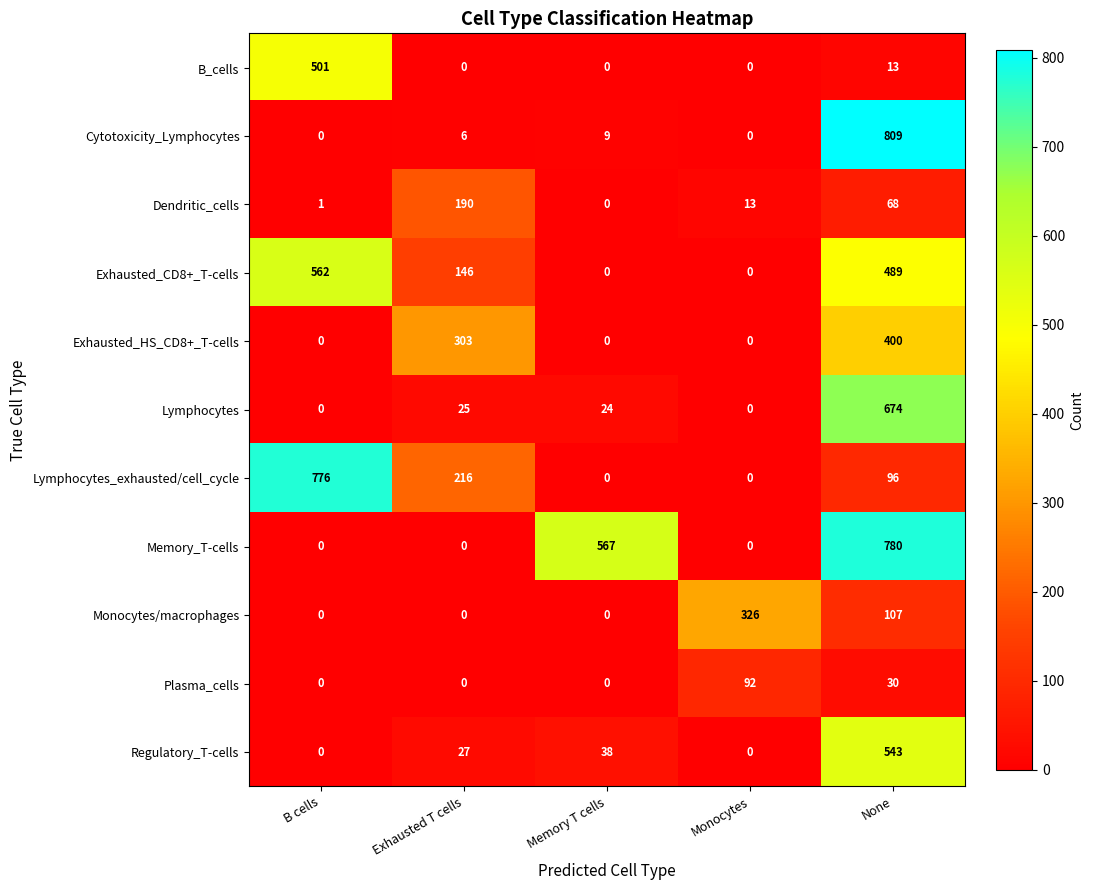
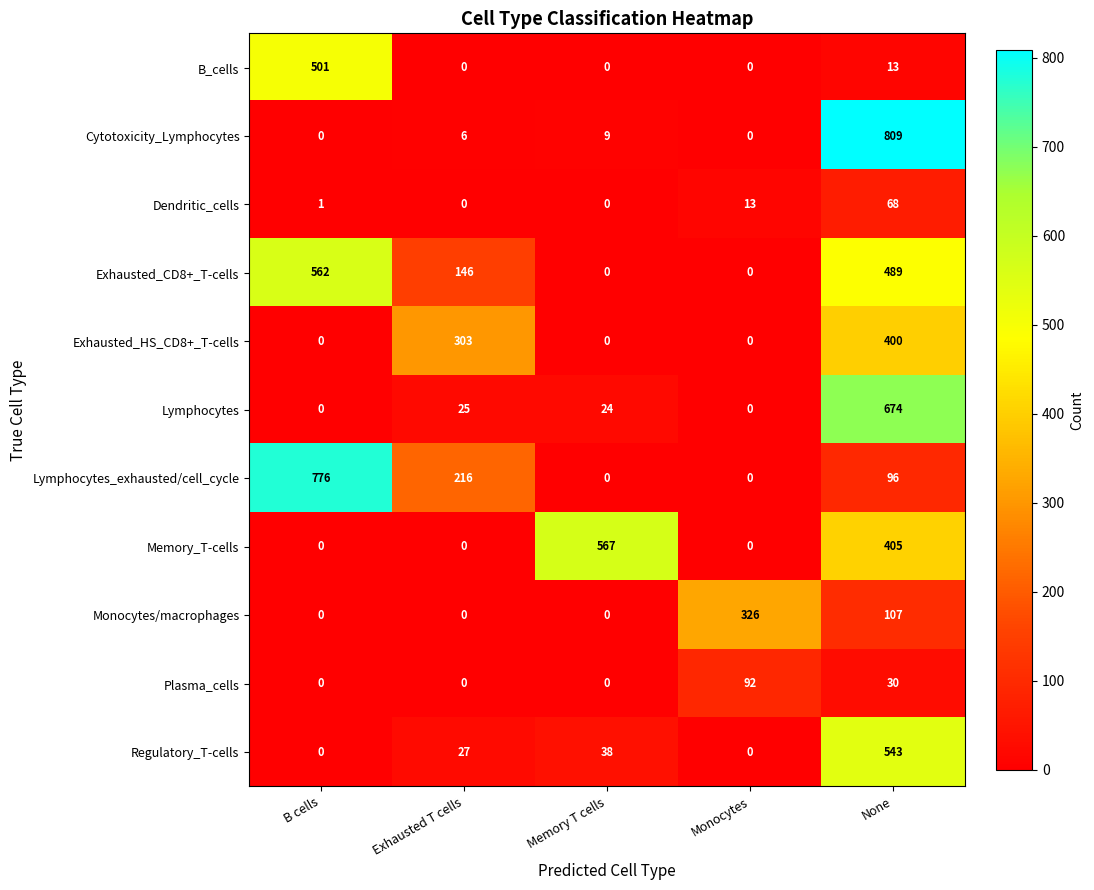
Dendritic_cells, Exhausted T cells: 190 -> 0
Memory_T-cells, None: 780 -> 405
